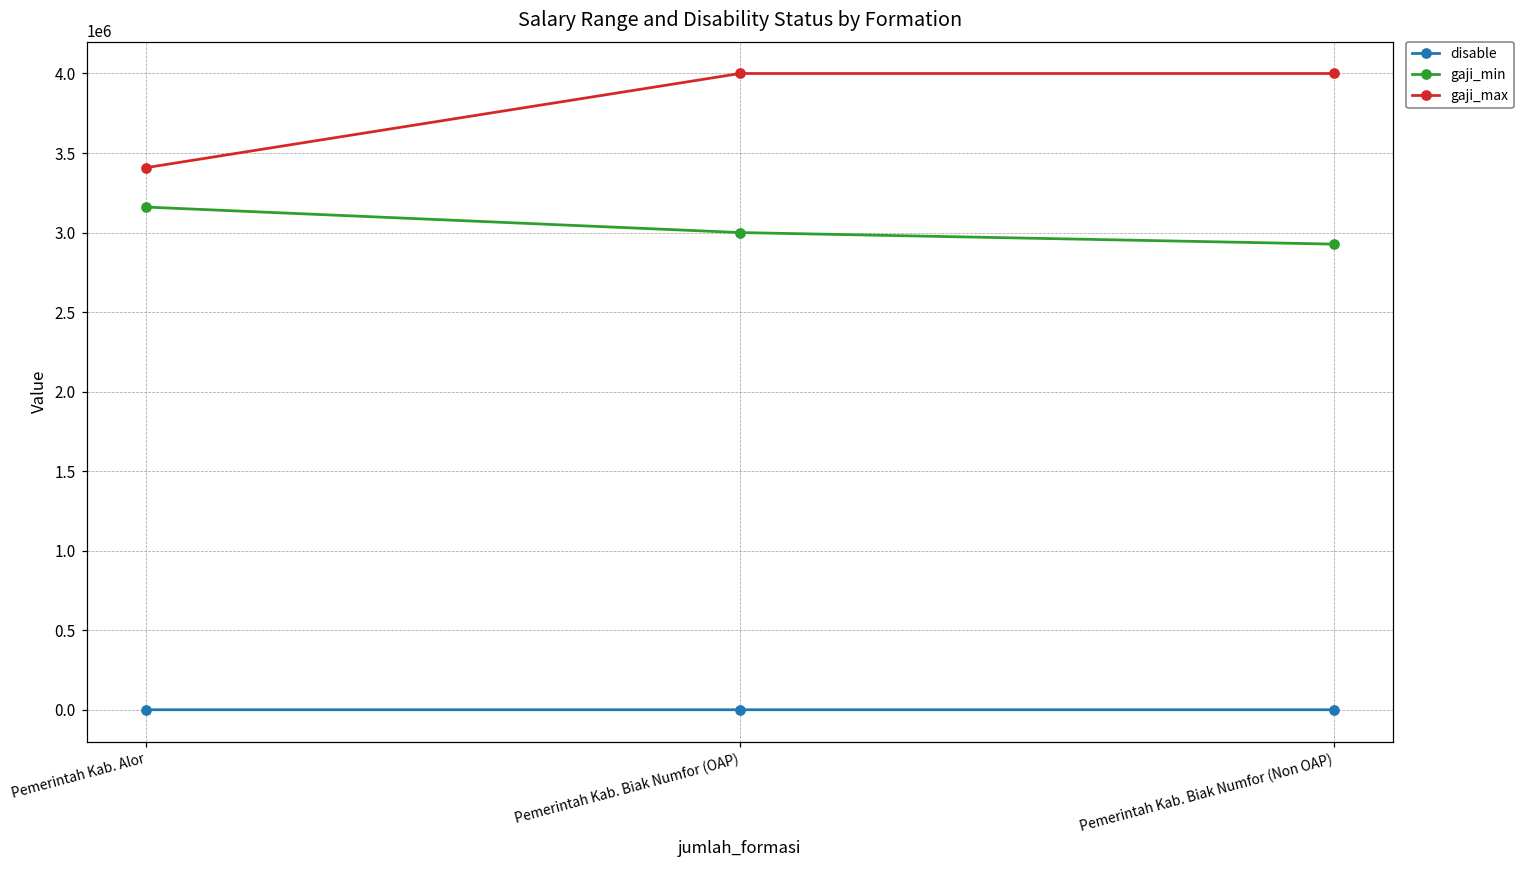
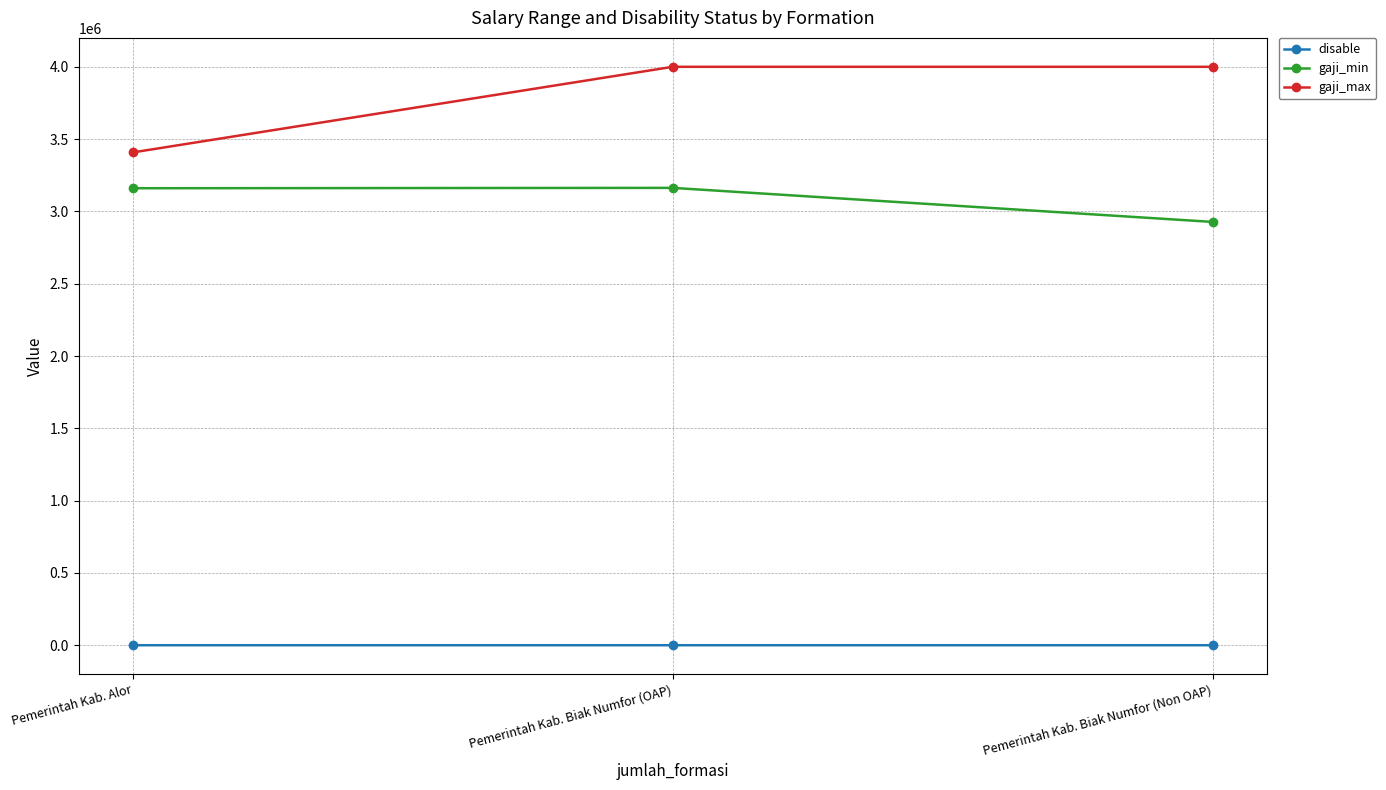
gaji_min, Pemerintah Kab. Biak Numfor (OAP): 3000000 -> 3160000
